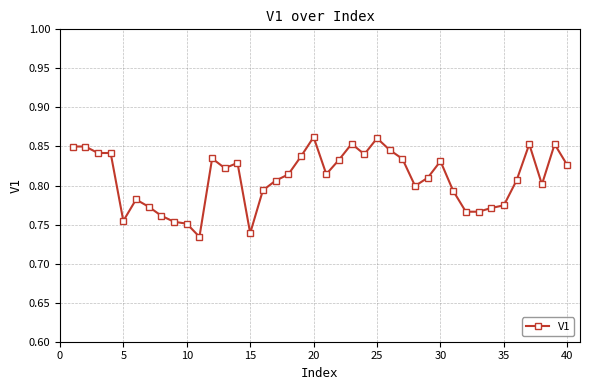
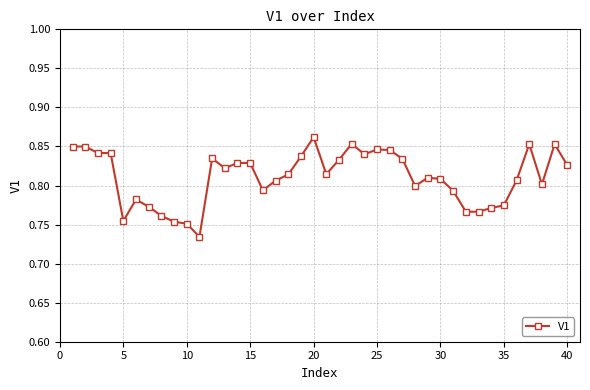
15: 0.74 -> 0.83
25: 0.86 -> 0.85
30: 0.83 -> 0.81
